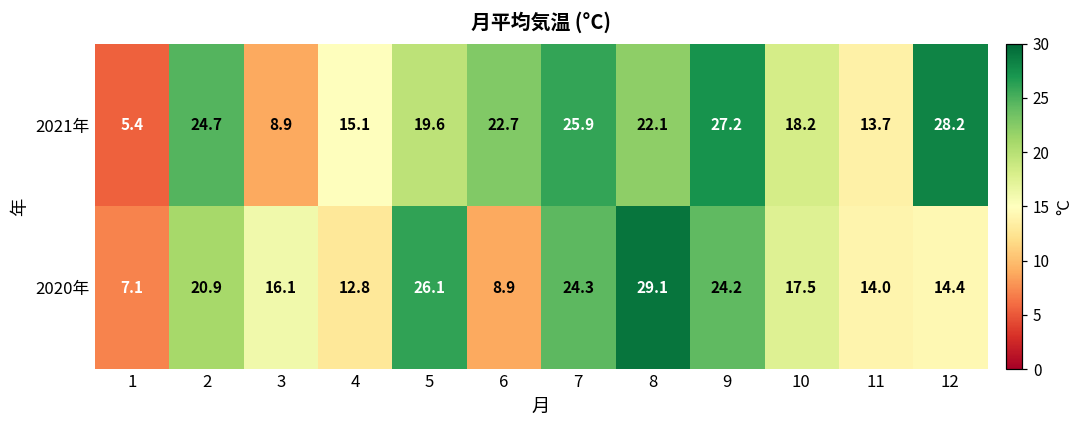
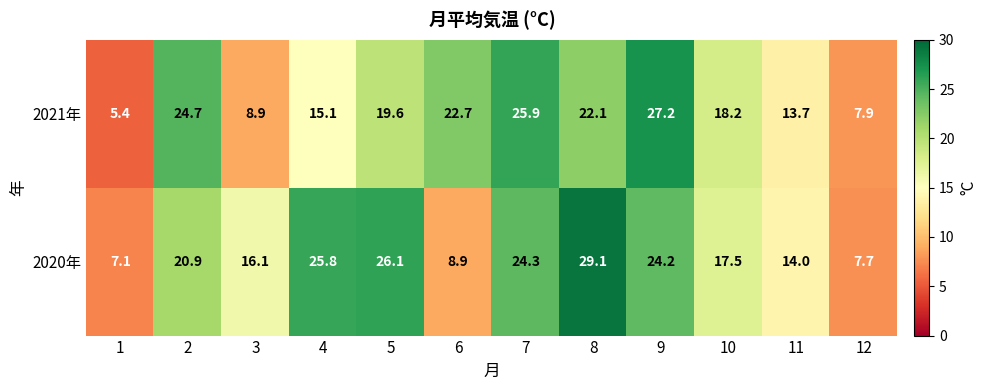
2021年, 12: 28.2 -> 7.9
2020年, 4: 12.8 -> 25.8
2020年, 12: 14.4 -> 7.7
